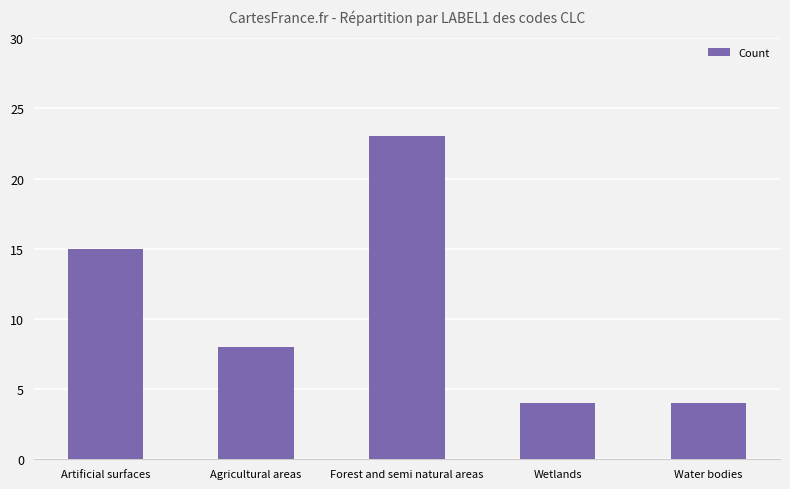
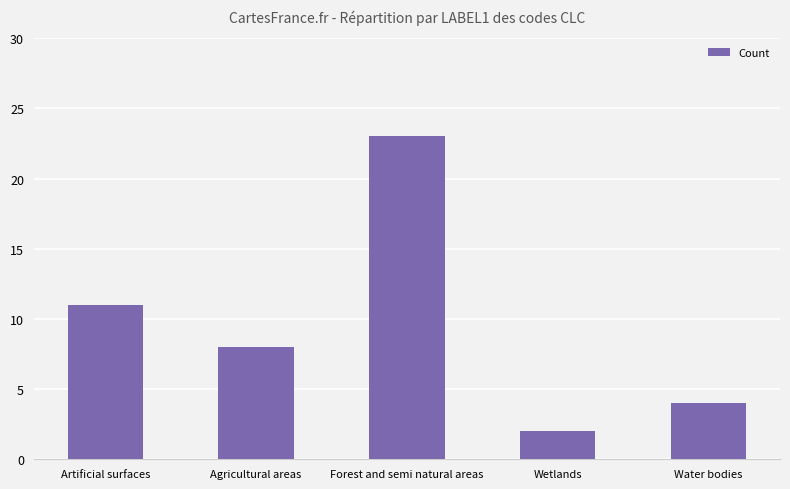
Artificial surfaces: 15 -> 11
Wetlands: 4 -> 2
